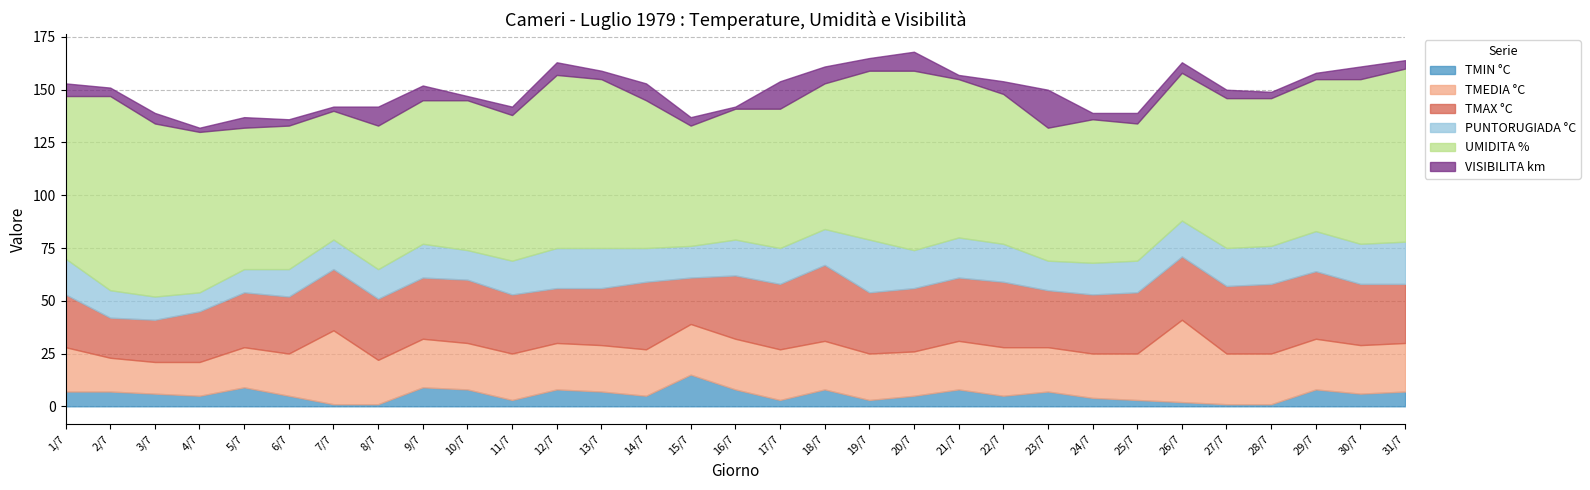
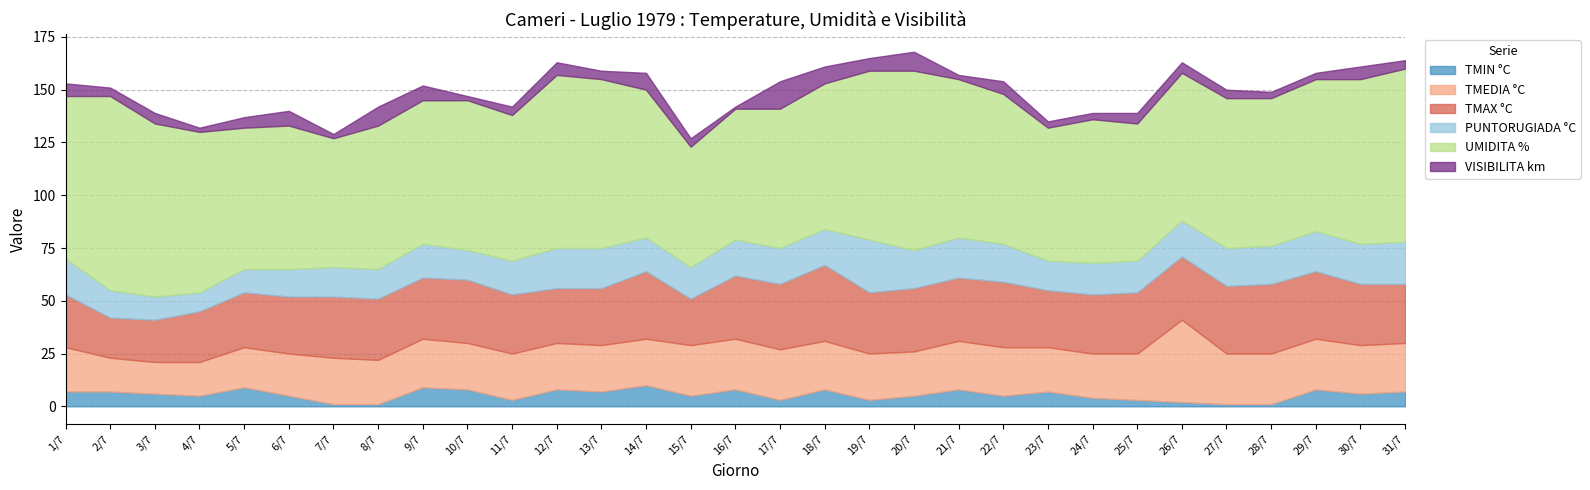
VISIBILITA km, 6/7: 3 -> 7
TMEDIA °C, 7/7: 35 -> 22
TMIN °C, 14/7: 5 -> 10
TMIN °C, 15/7: 15 -> 5
VISIBILITA km, 23/7: 18 -> 3
